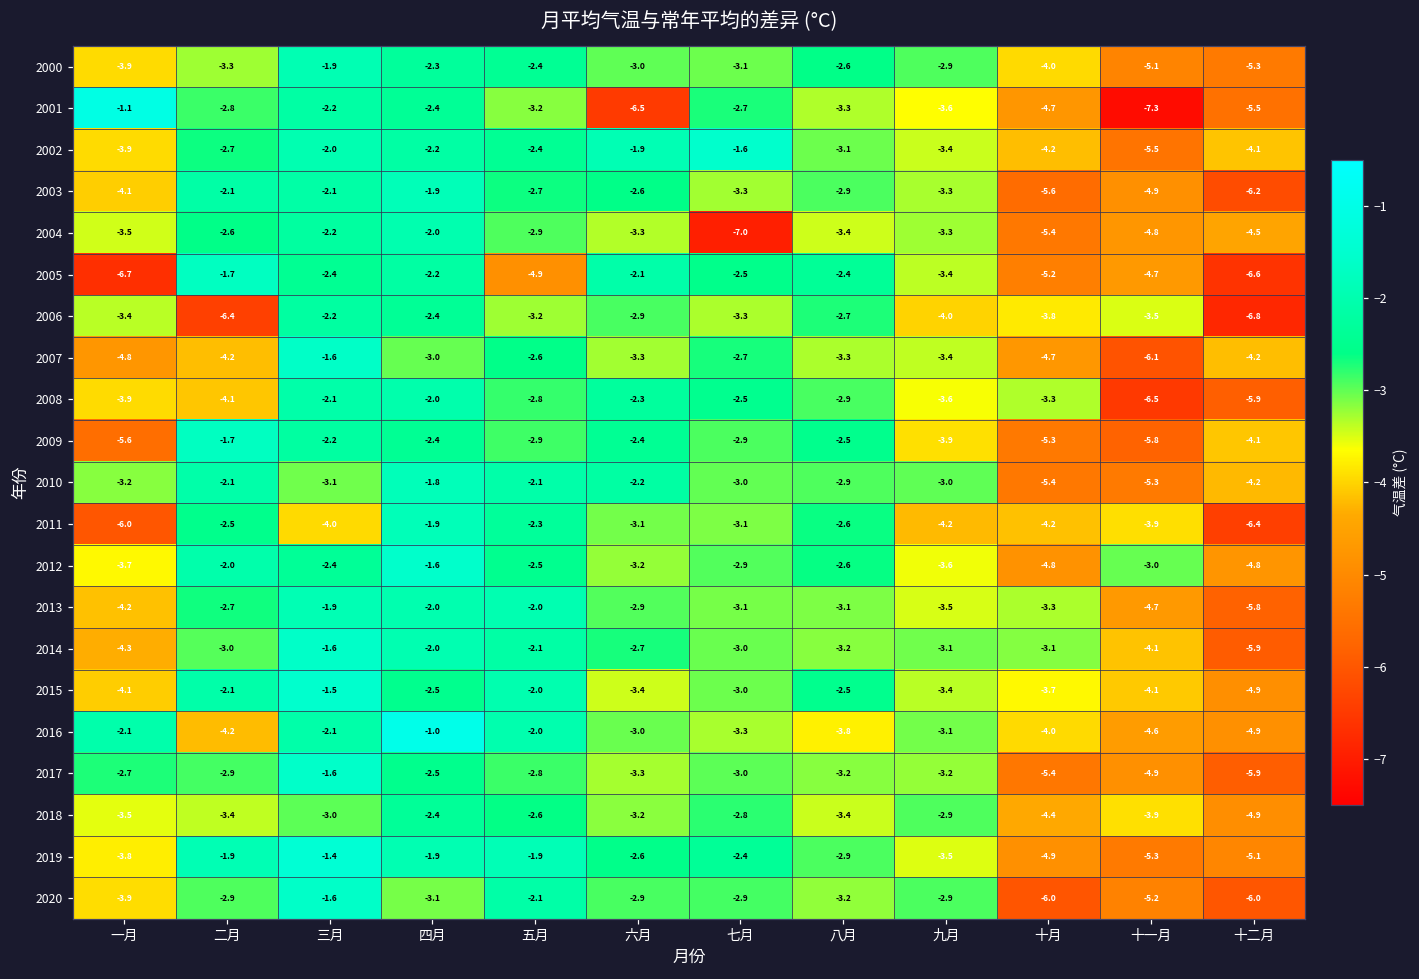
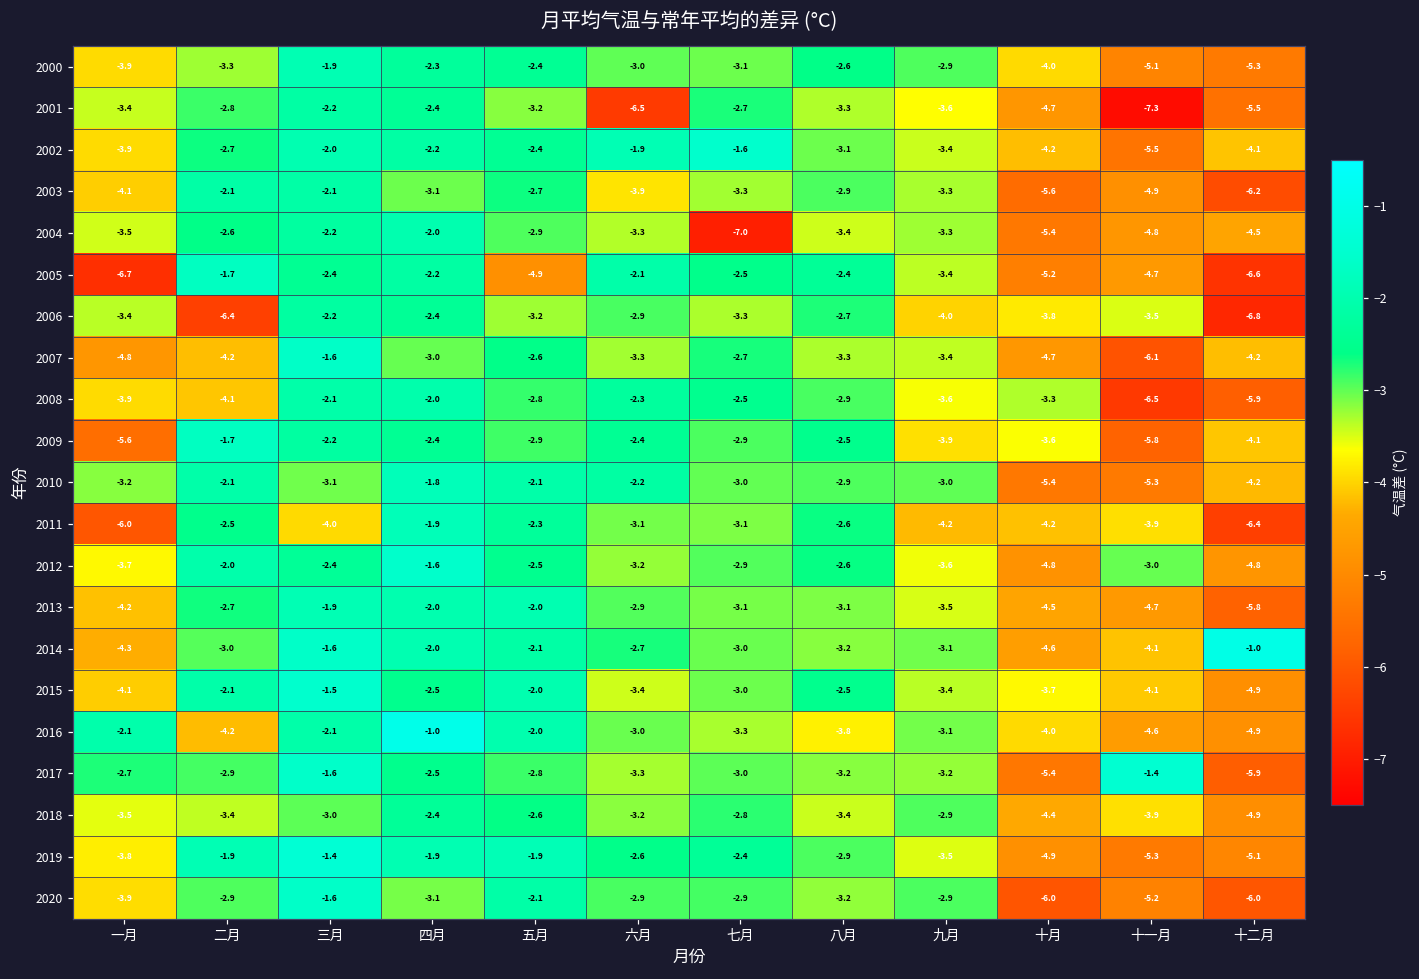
2001, 一月: -1.1 -> -3.4
2003, 四月: -1.9 -> -3.1
2003, 六月: -2.6 -> -3.9
2009, 十月: -5.3 -> -3.6
2013, 十月: -3.3 -> -4.5
2014, 十月: -3.1 -> -4.6
2014, 十二月: -5.9 -> -1.0
2017, 十一月: -4.9 -> -1.4
